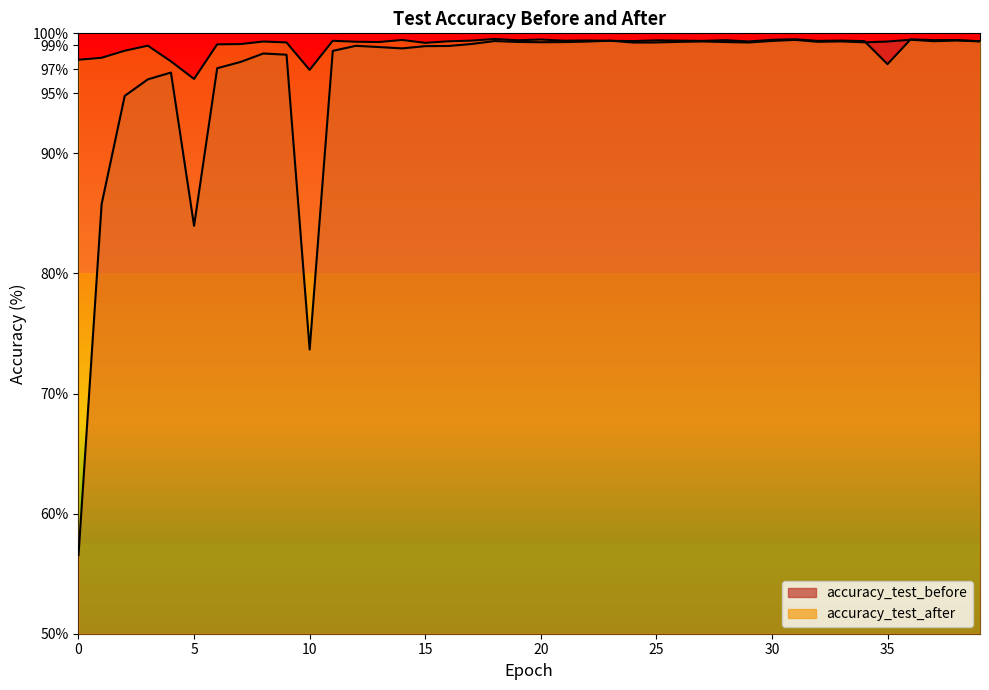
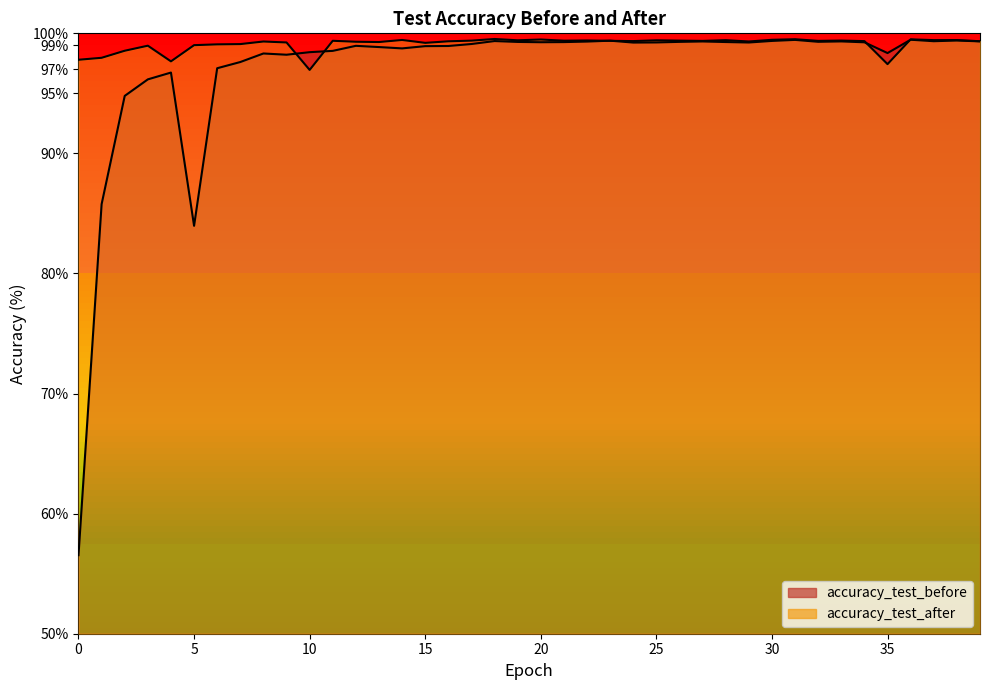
accuracy_test_after, 5: 96.2% -> 99.0%
accuracy_test_before, 10: 73.7% -> 98.4%
accuracy_test_before, 35: 99.3% -> 98.4%
